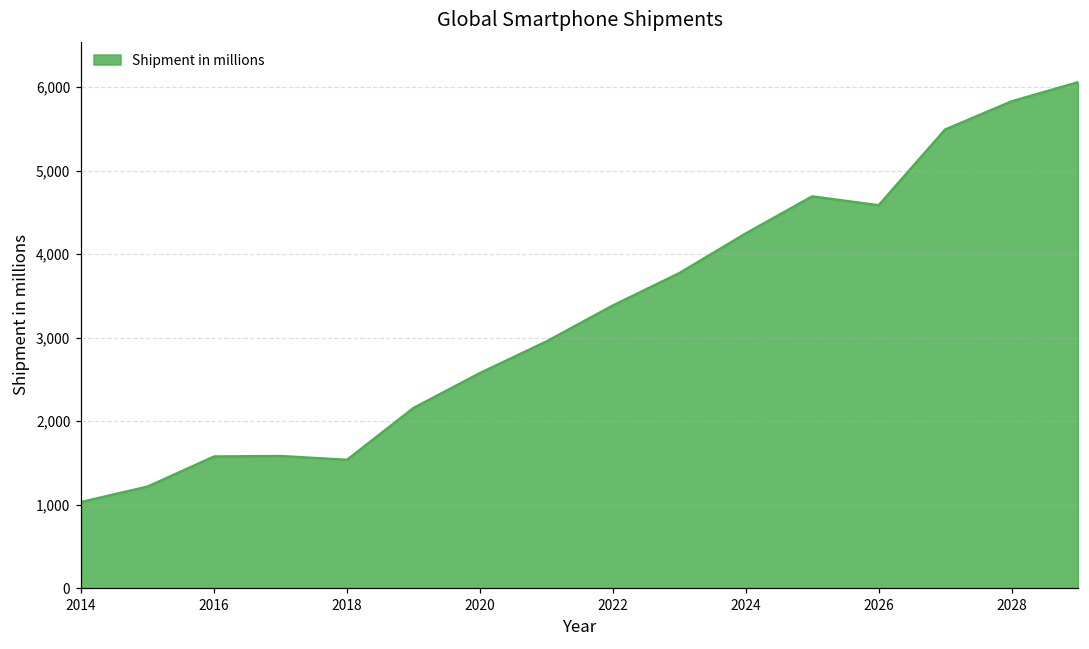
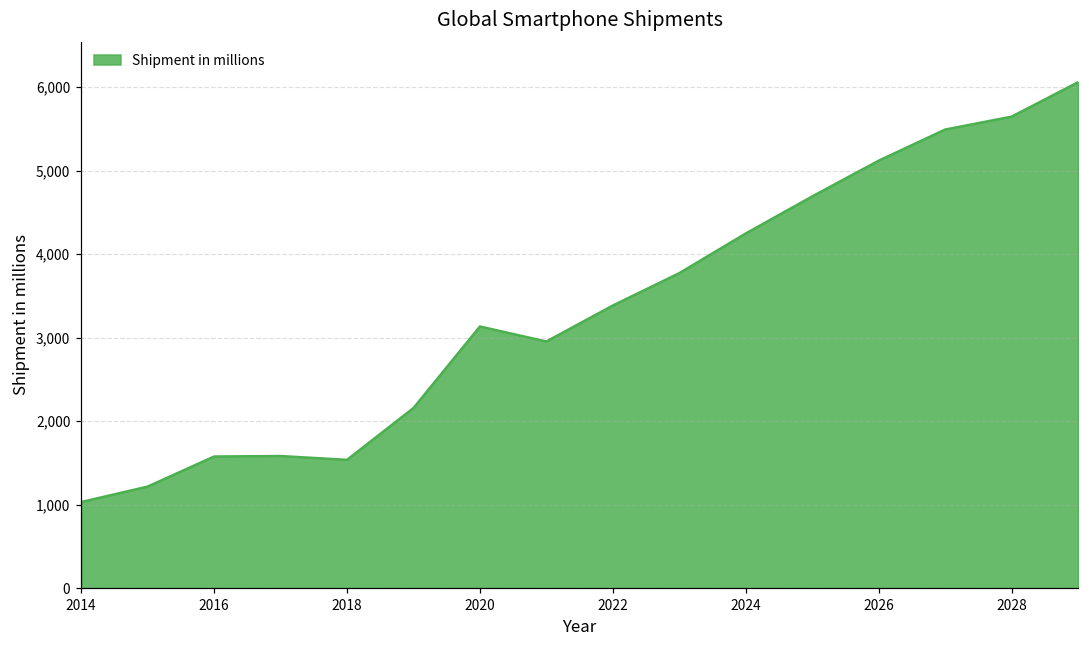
2020: 2,600 -> 3,100
2026: 4,600 -> 5,100
2028: 5,800 -> 5,600
